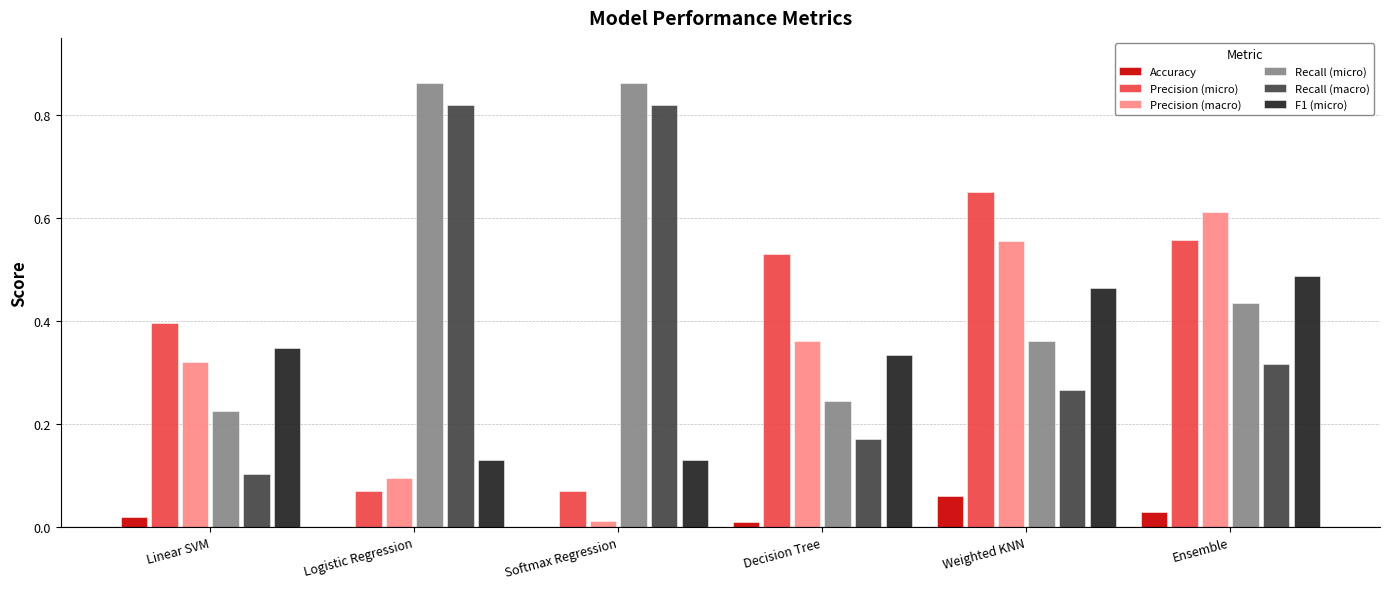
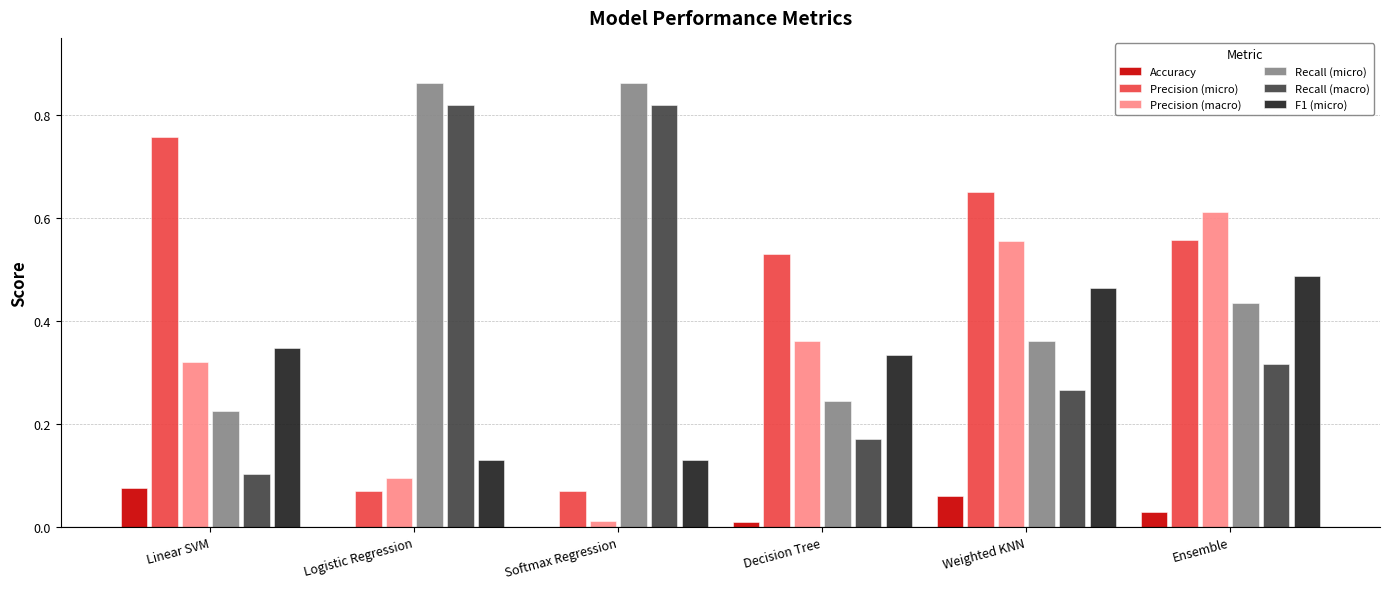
Accuracy, Linear SVM: 0.02 -> 0.08
Precision (micro), Linear SVM: 0.40 -> 0.76
